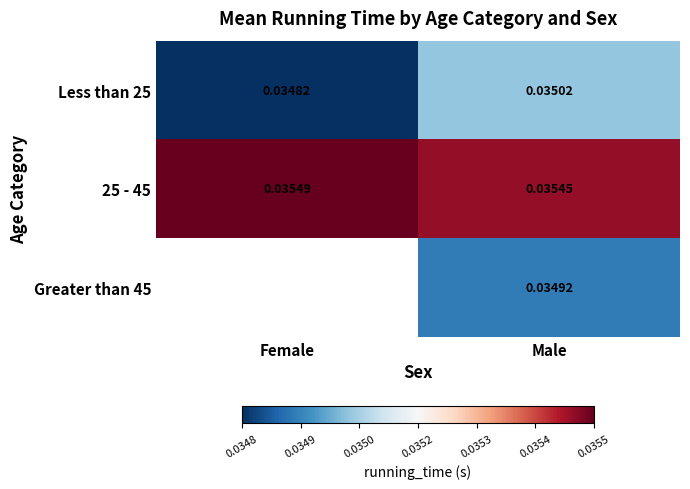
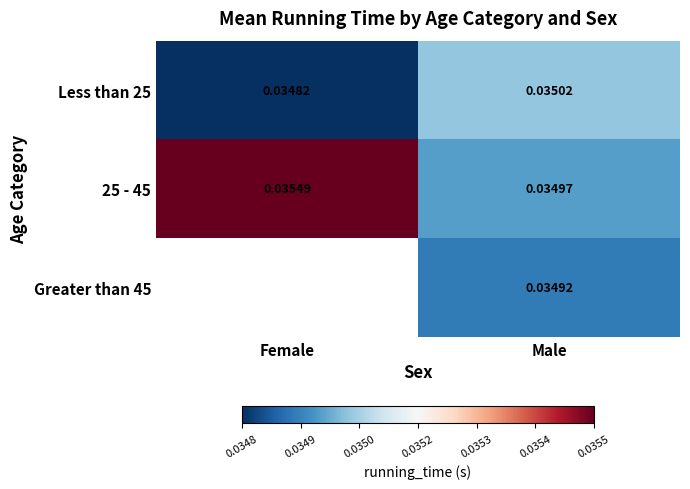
25 - 45, Male: 0.03545 -> 0.03497
